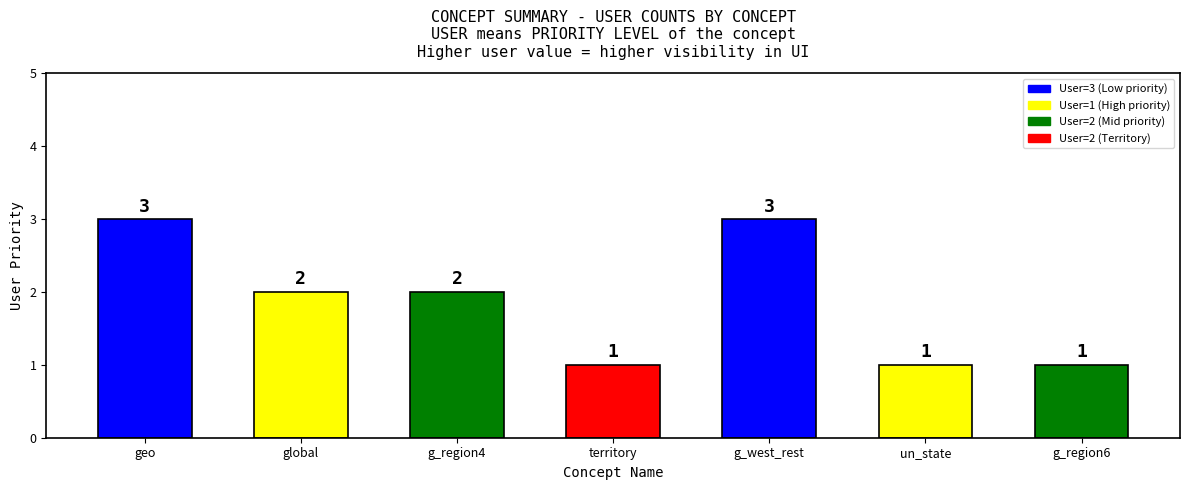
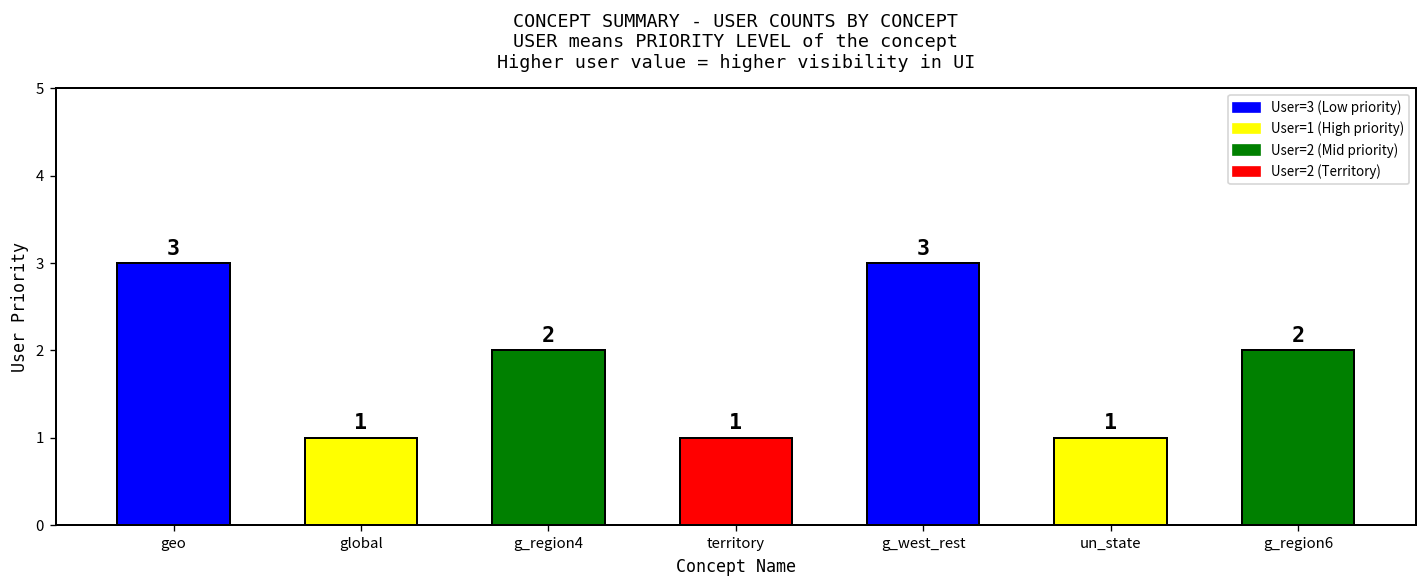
global: 2 -> 1
g_region6: 1 -> 2
